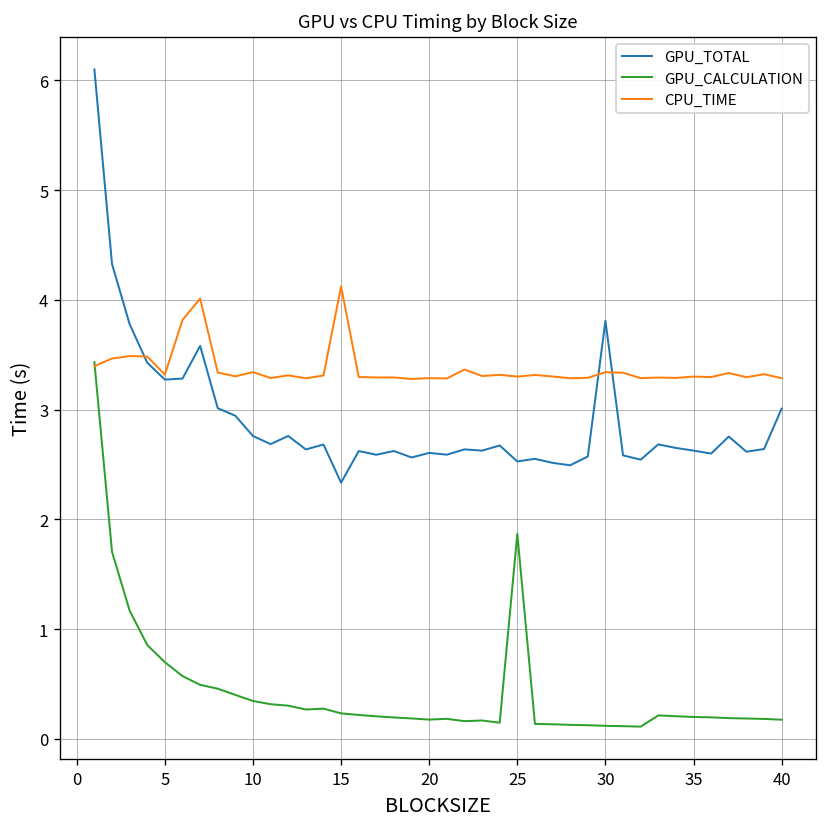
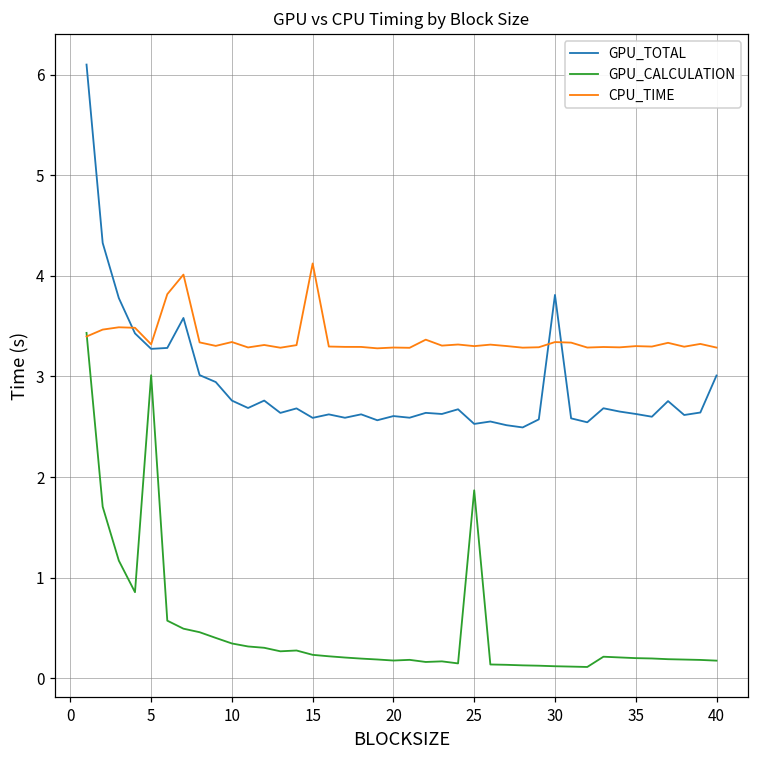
GPU_CALCULATION, 5: 0.7 -> 3.0
GPU_TOTAL, 15: 2.3 -> 2.6
